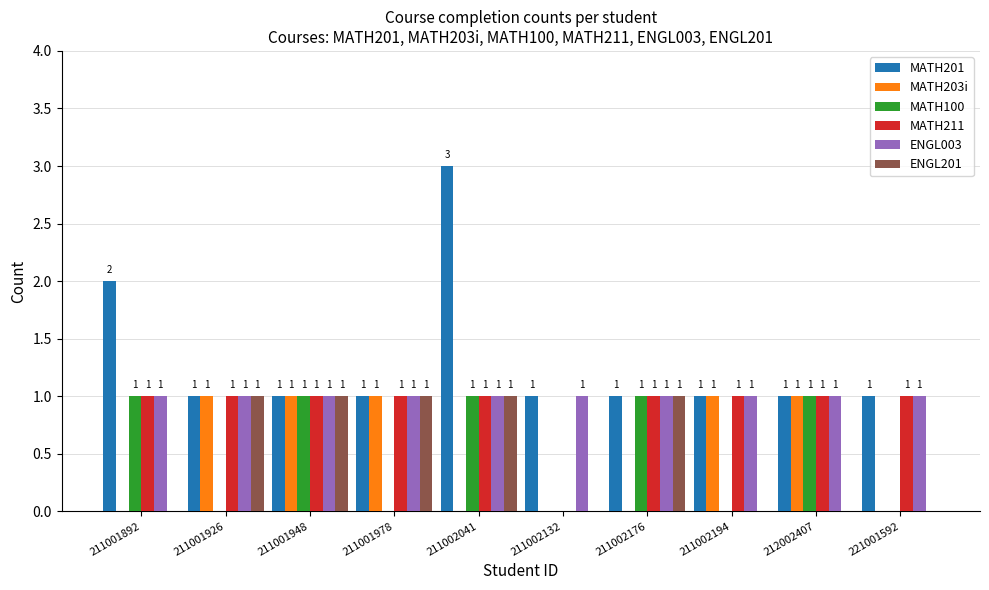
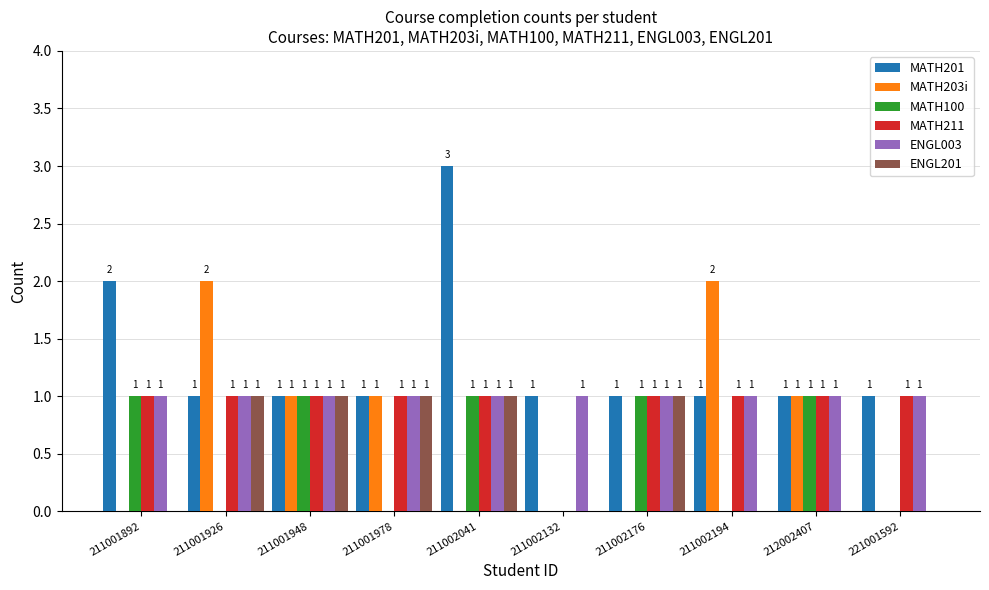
MATH203i, 211001926: 1 -> 2
MATH203i, 211002194: 1 -> 2
